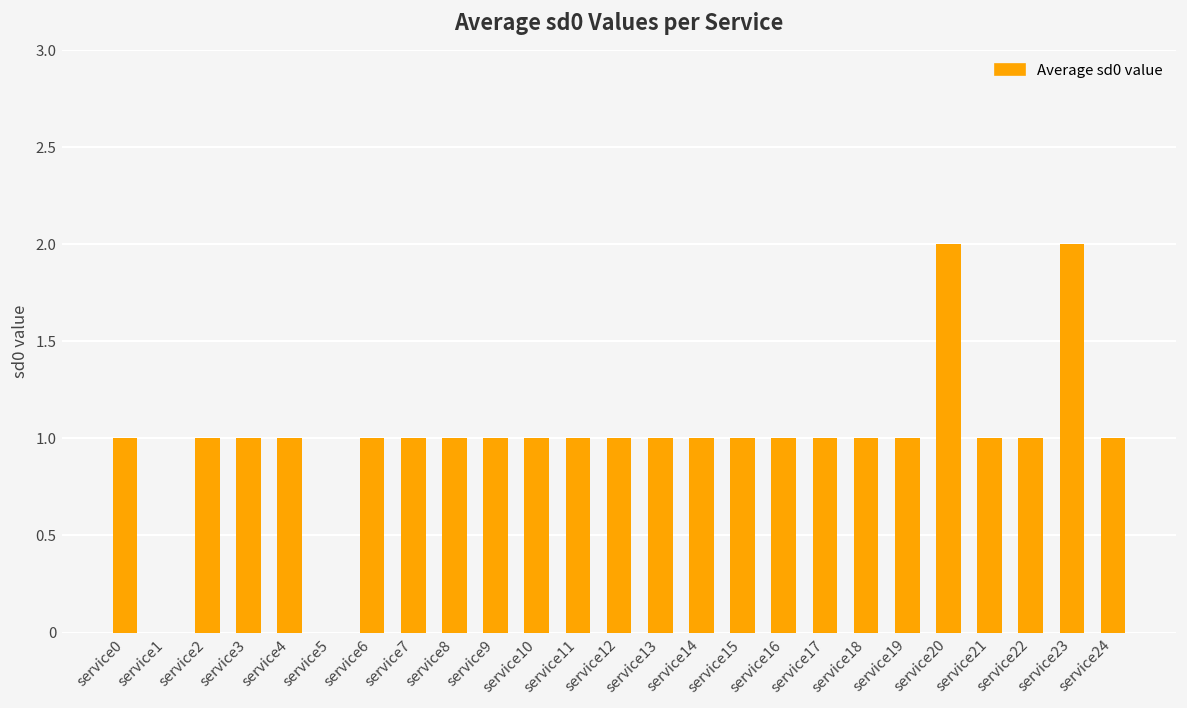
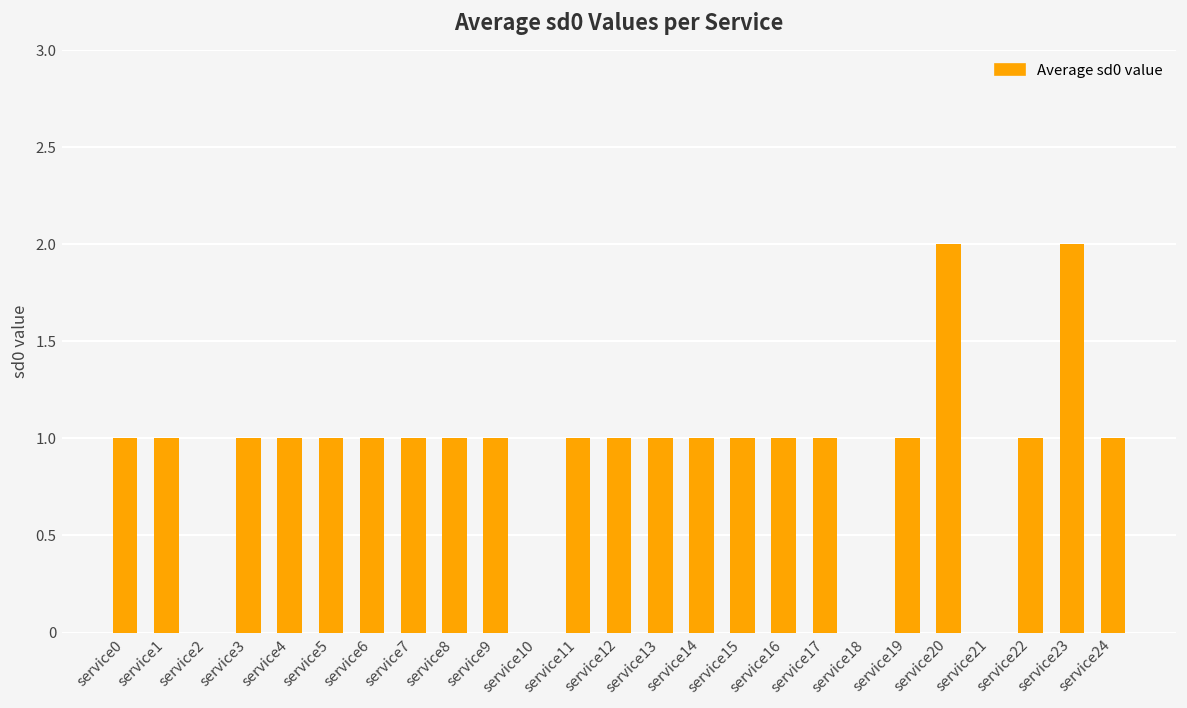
service1: 0 -> 1
service2: 1 -> 0
service5: 0 -> 1
service10: 1 -> 0
service18: 1 -> 0
service21: 1 -> 0
